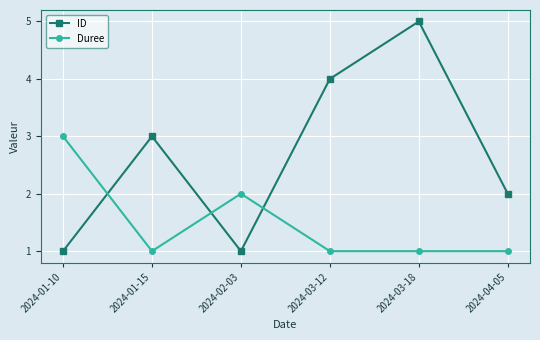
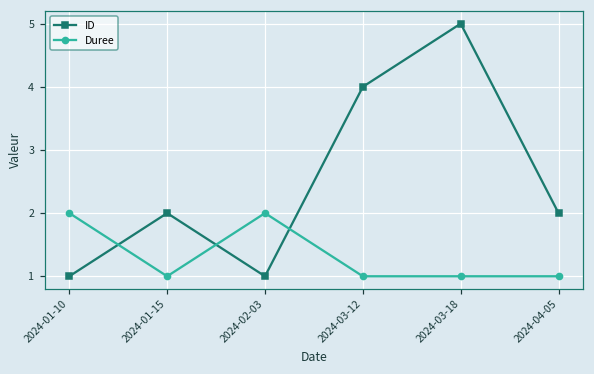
Duree, 2024-01-10: 3 -> 2
ID, 2024-01-15: 3 -> 2
